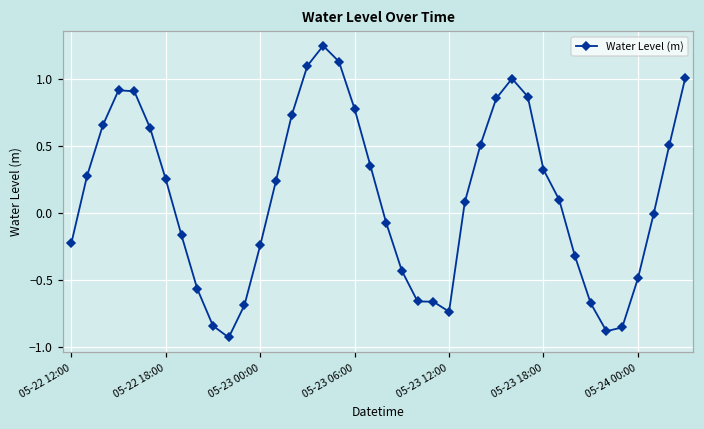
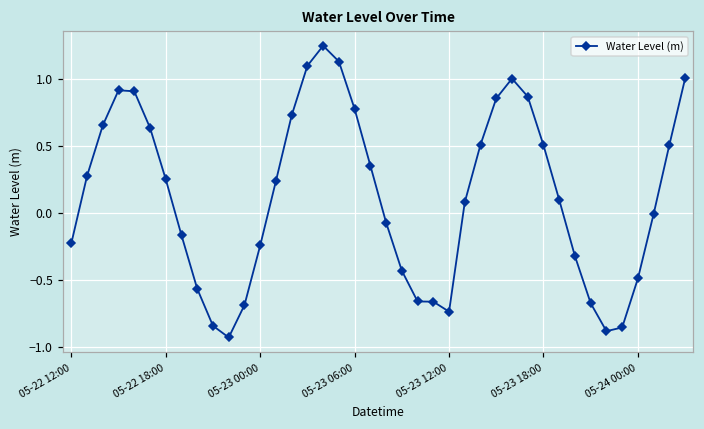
05-23 18:00: 0.32 -> 0.50
